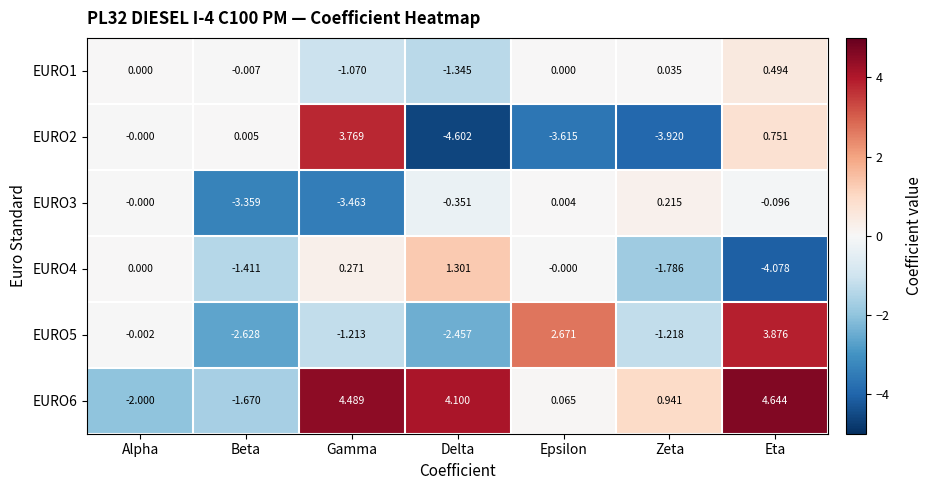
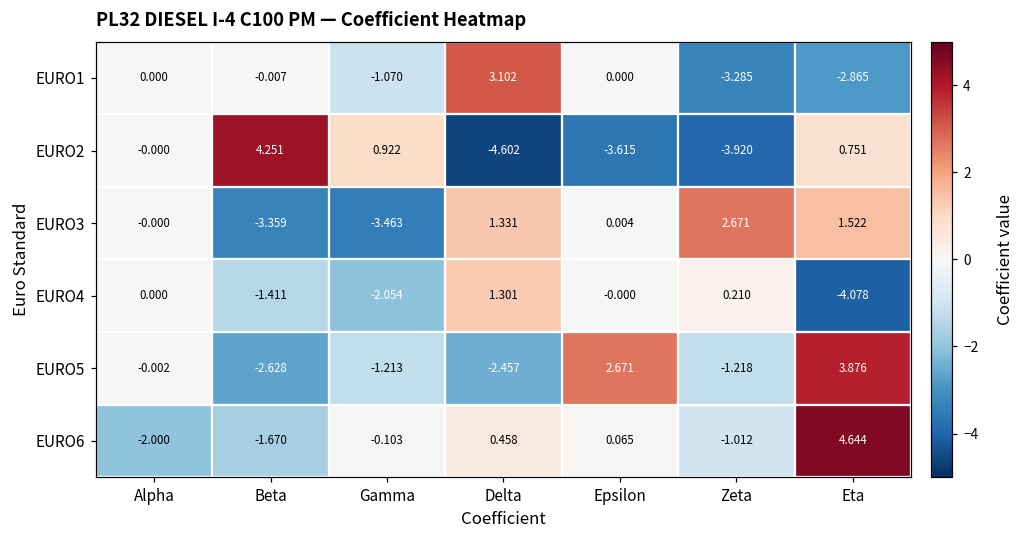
EURO1, Delta: -1.345 -> 3.102
EURO1, Zeta: 0.035 -> -3.285
EURO1, Eta: 0.494 -> -2.865
EURO2, Beta: 0.005 -> 4.251
EURO2, Gamma: 3.769 -> 0.922
EURO3, Delta: -0.351 -> 1.331
EURO3, Zeta: 0.215 -> 2.671
EURO3, Eta: -0.096 -> 1.522
EURO4, Gamma: 0.271 -> -2.054
EURO4, Zeta: -1.786 -> 0.210
EURO6, Gamma: 4.489 -> -0.103
EURO6, Delta: 4.100 -> 0.458
EURO6, Zeta: 0.941 -> -1.012
